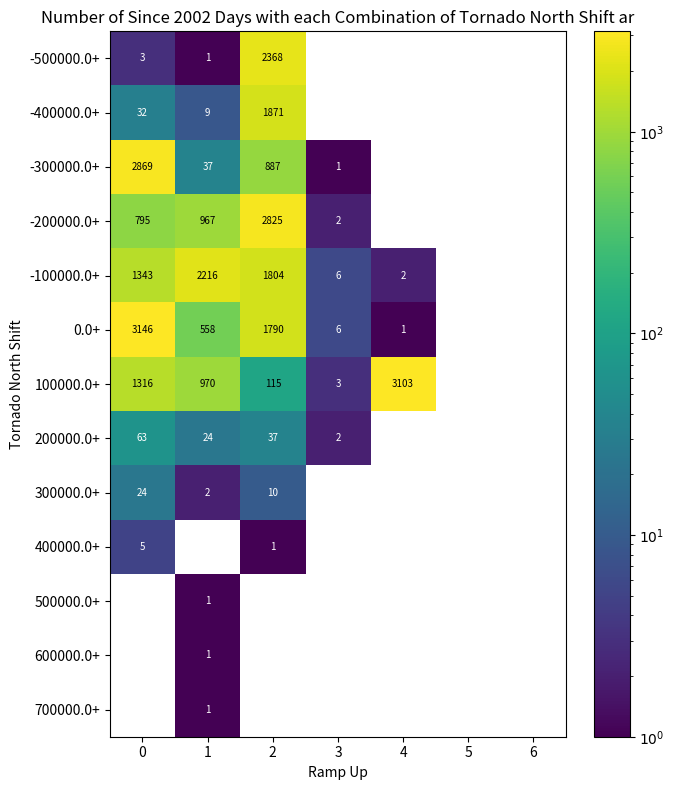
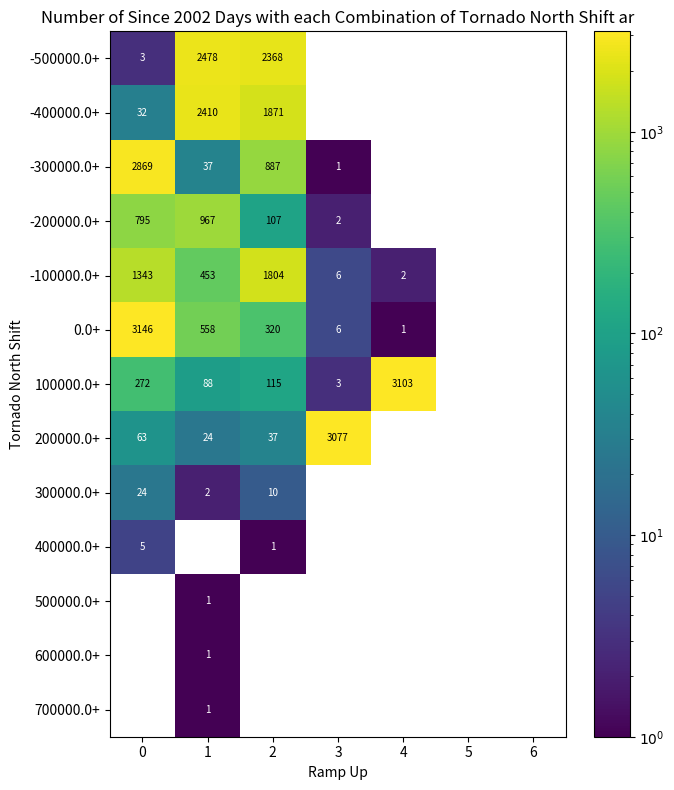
-500000.0+, 1: 1 -> 2478
-400000.0+, 1: 9 -> 2410
-200000.0+, 2: 2825 -> 107
-100000.0+, 1: 2216 -> 453
0.0+, 2: 1790 -> 320
100000.0+, 0: 1316 -> 272
100000.0+, 1: 970 -> 88
200000.0+, 3: 2 -> 3077
